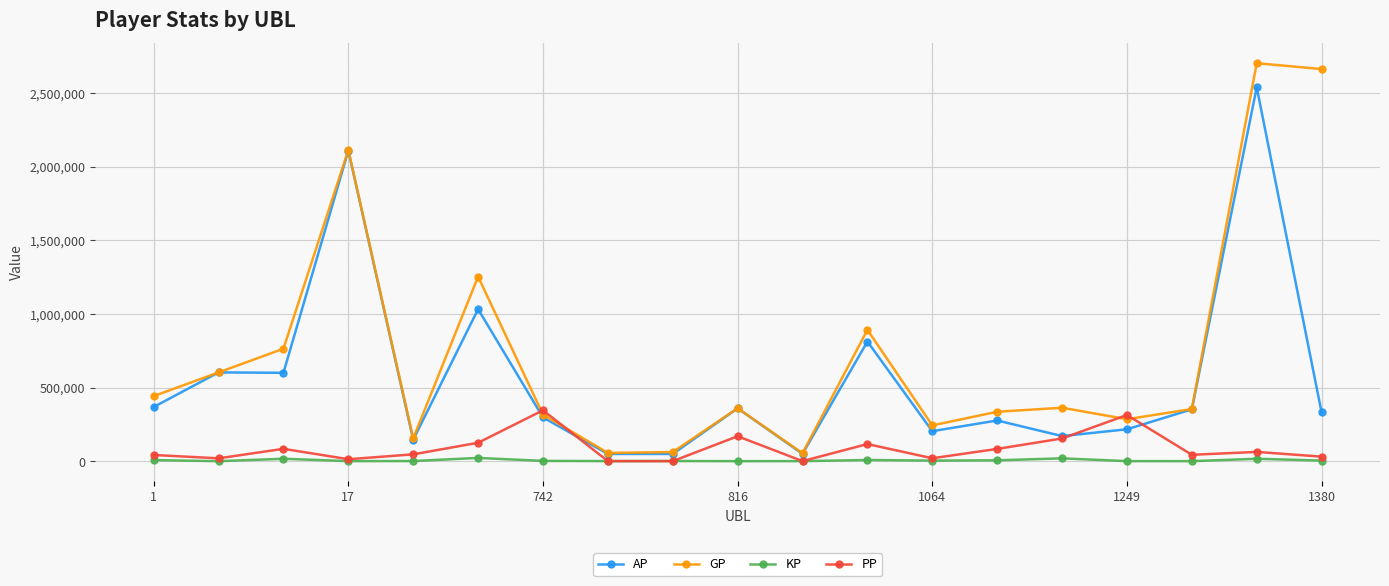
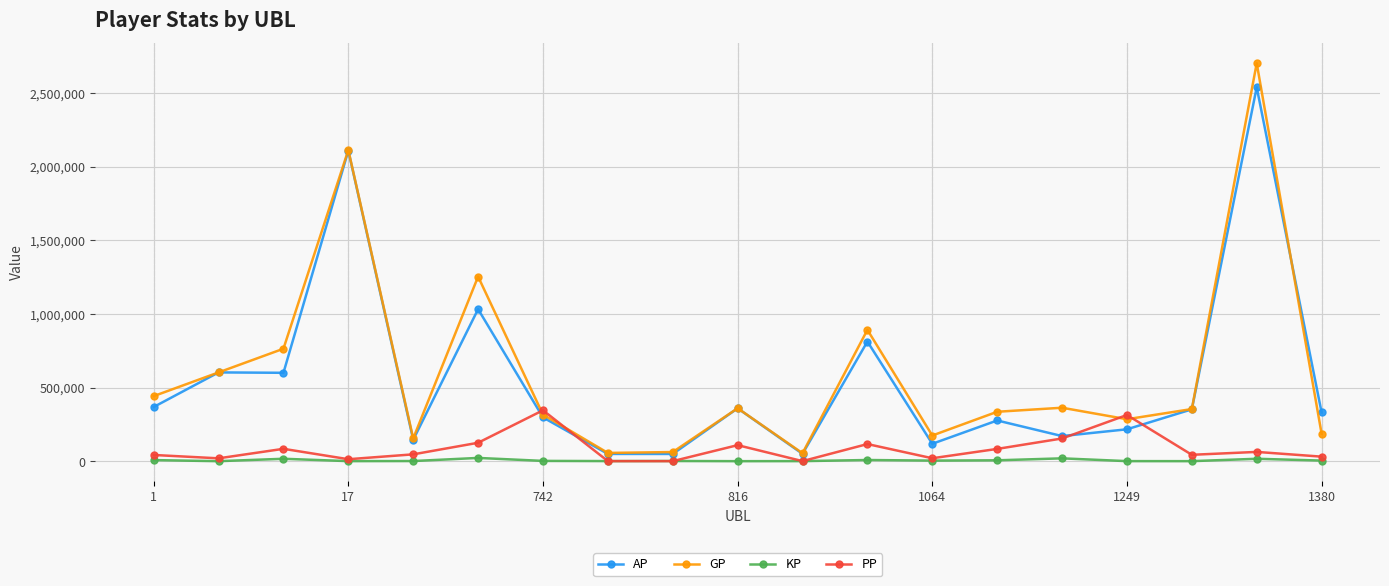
PP, 816: 170,000 -> 110,000
AP, 1064: 200,000 -> 120,000
GP, 1064: 240,000 -> 170,000
GP, 1380: 2,660,000 -> 190,000
